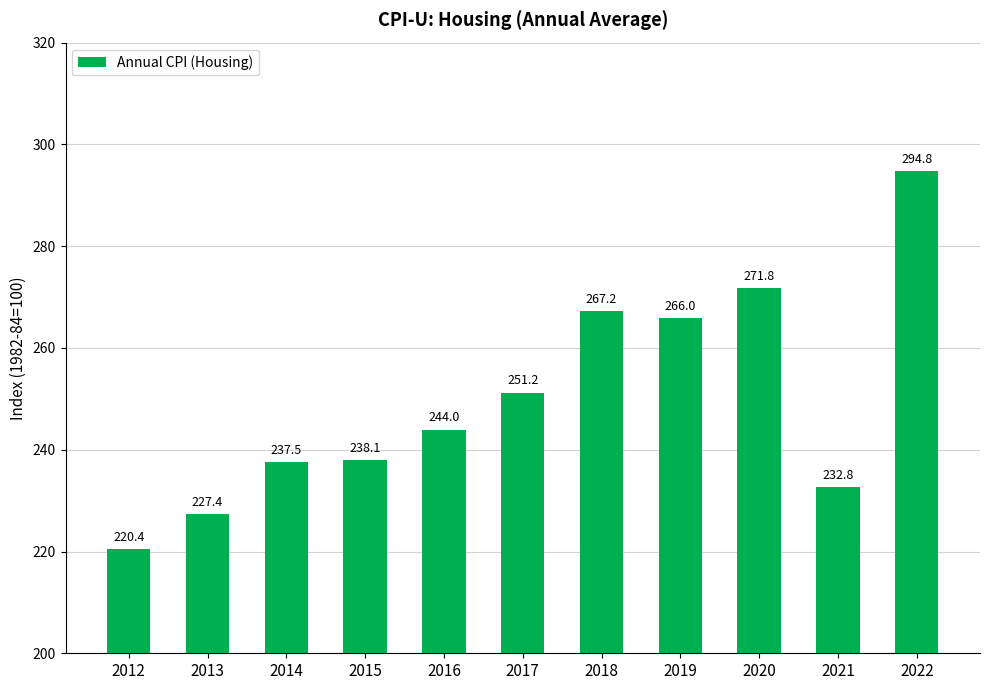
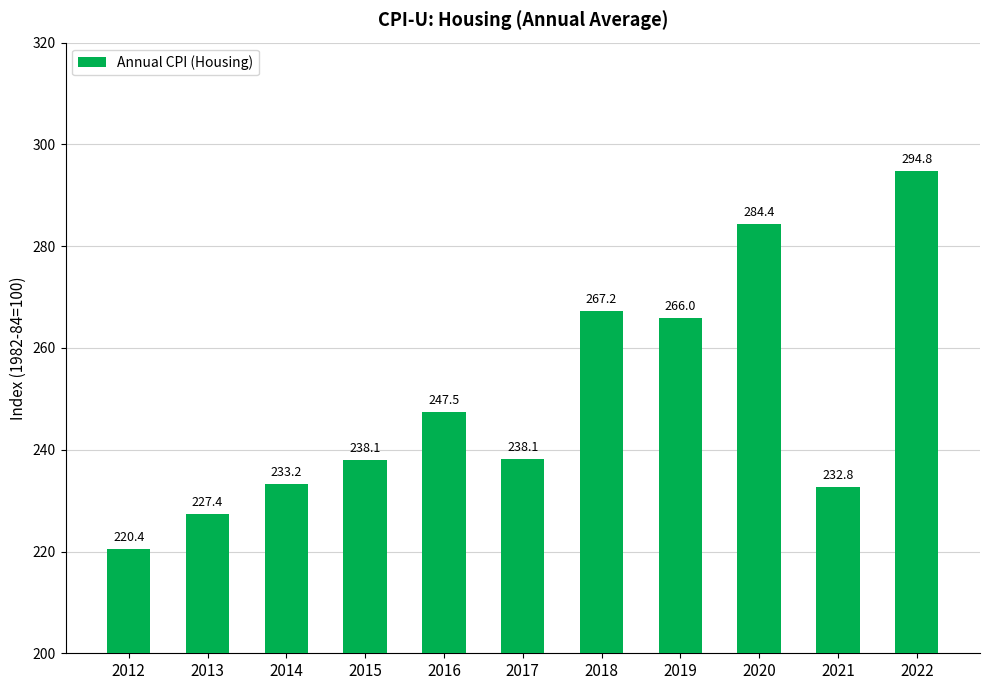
2014: 237.5 -> 233.2
2016: 244.0 -> 247.5
2017: 251.2 -> 238.1
2020: 271.8 -> 284.4
